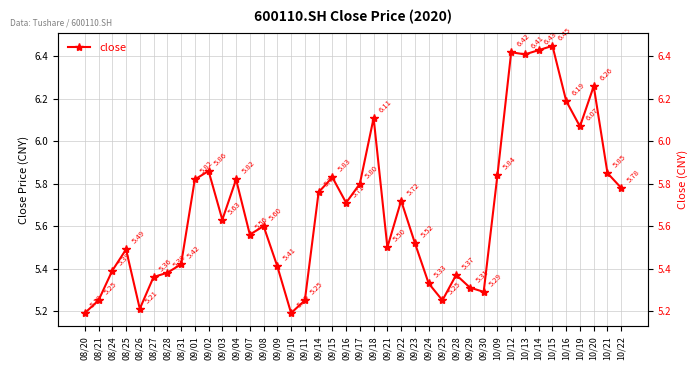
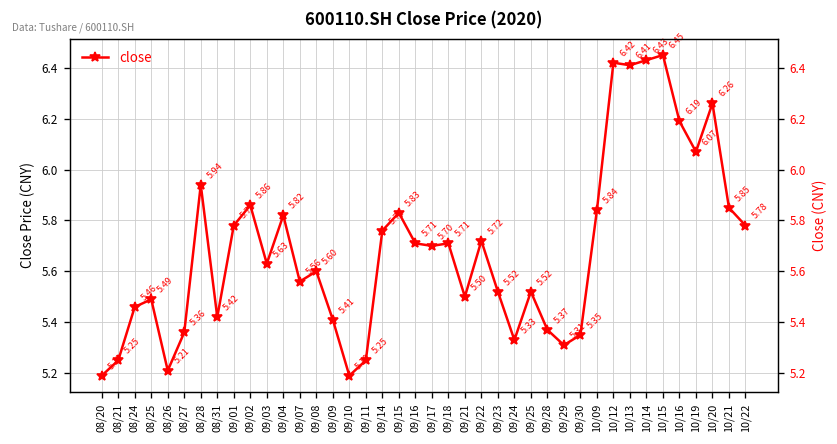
08/24: 5.39 -> 5.46
08/28: 5.38 -> 5.94
09/01: 5.82 -> 5.78
09/17: 5.80 -> 5.70
09/18: 6.11 -> 5.71
09/25: 5.25 -> 5.52
09/30: 5.29 -> 5.35
